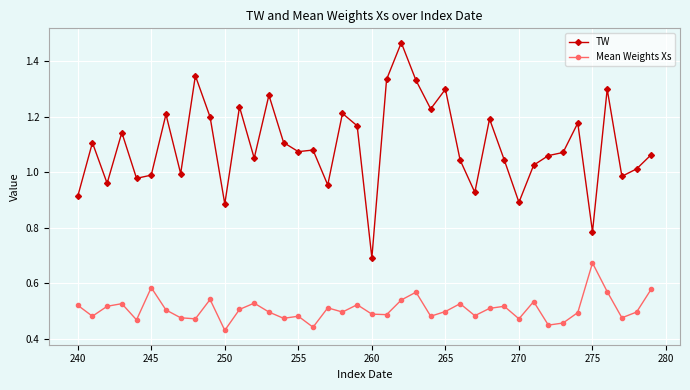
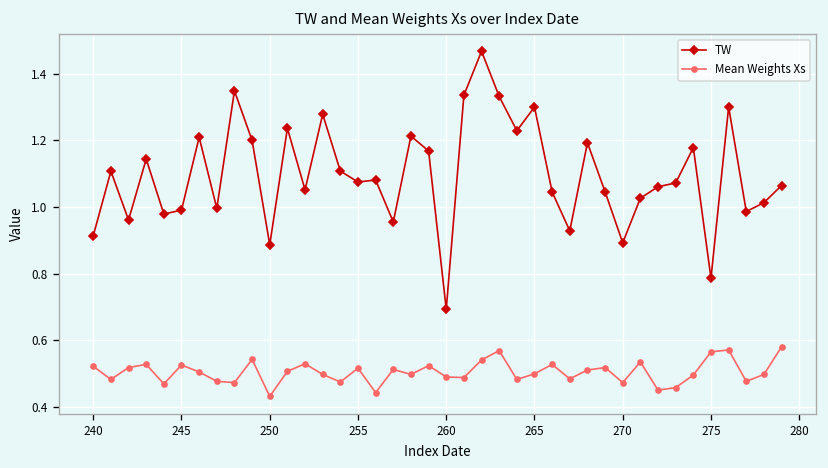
Mean Weights Xs, 245: 0.59 -> 0.53
Mean Weights Xs, 255: 0.48 -> 0.52
Mean Weights Xs, 275: 0.67 -> 0.56
